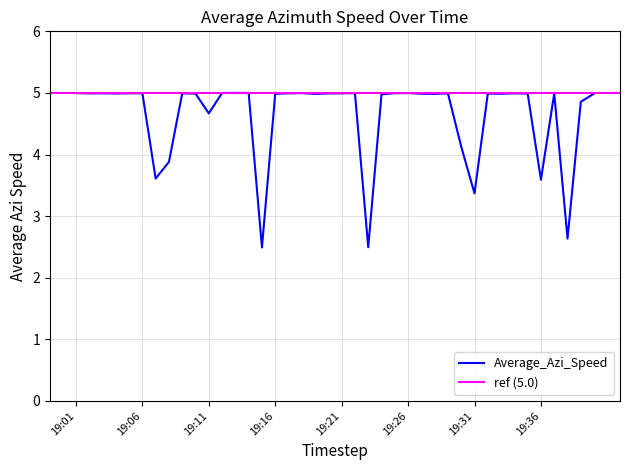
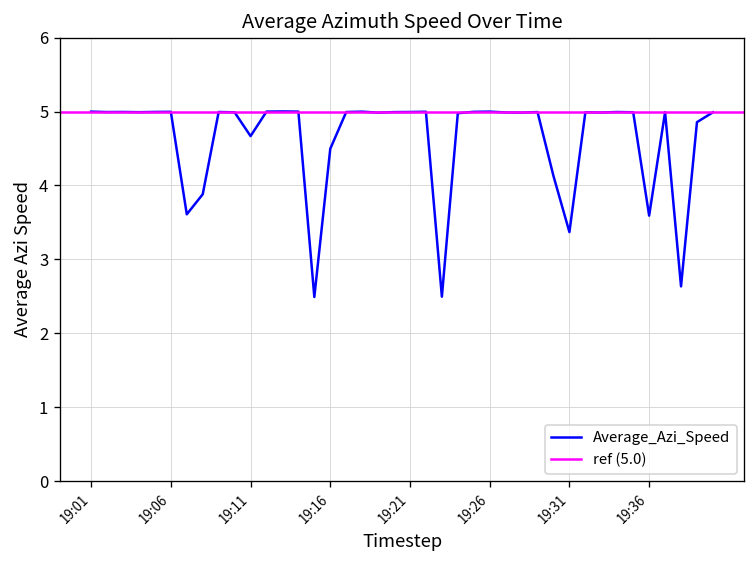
19:16: 5.0 -> 4.5
